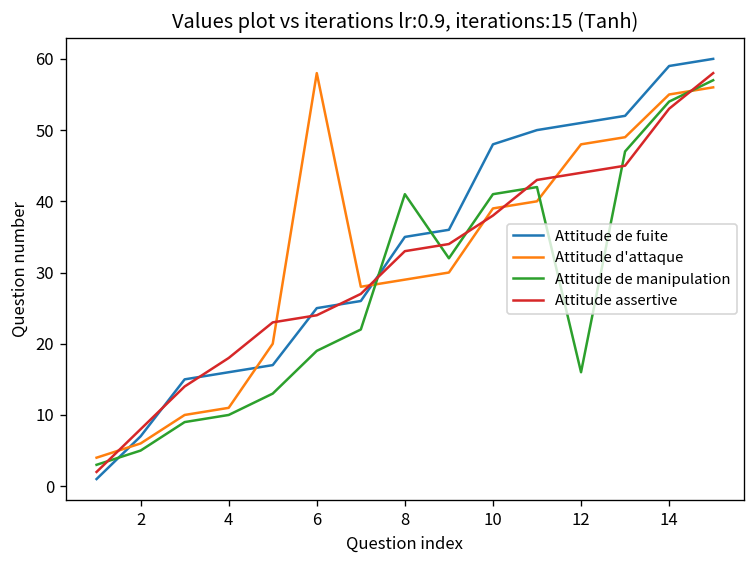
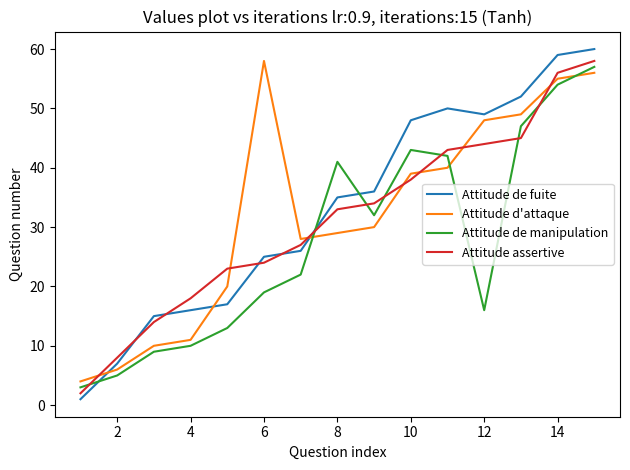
Attitude de manipulation, 10: 41 -> 43
Attitude de fuite, 12: 51 -> 49
Attitude assertive, 14: 53 -> 56
